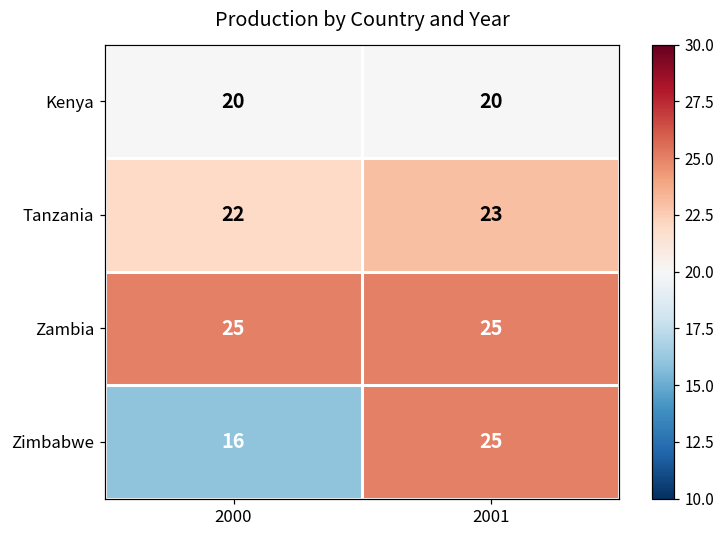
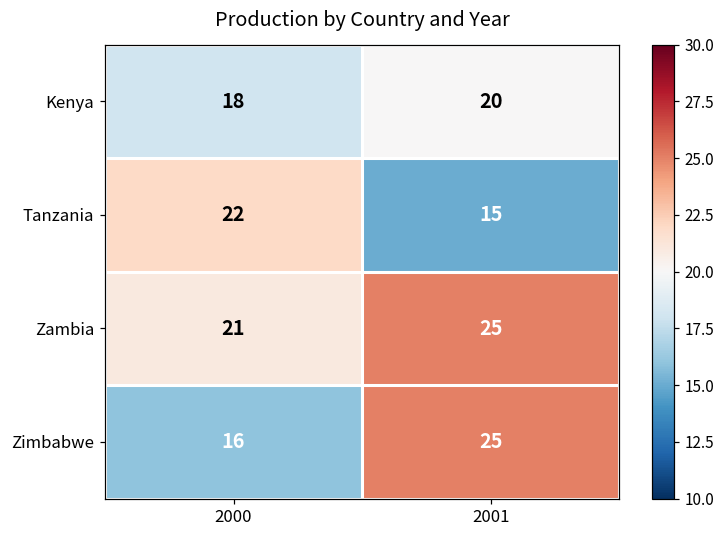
Kenya, 2000: 20 -> 18
Tanzania, 2001: 23 -> 15
Zambia, 2000: 25 -> 21
